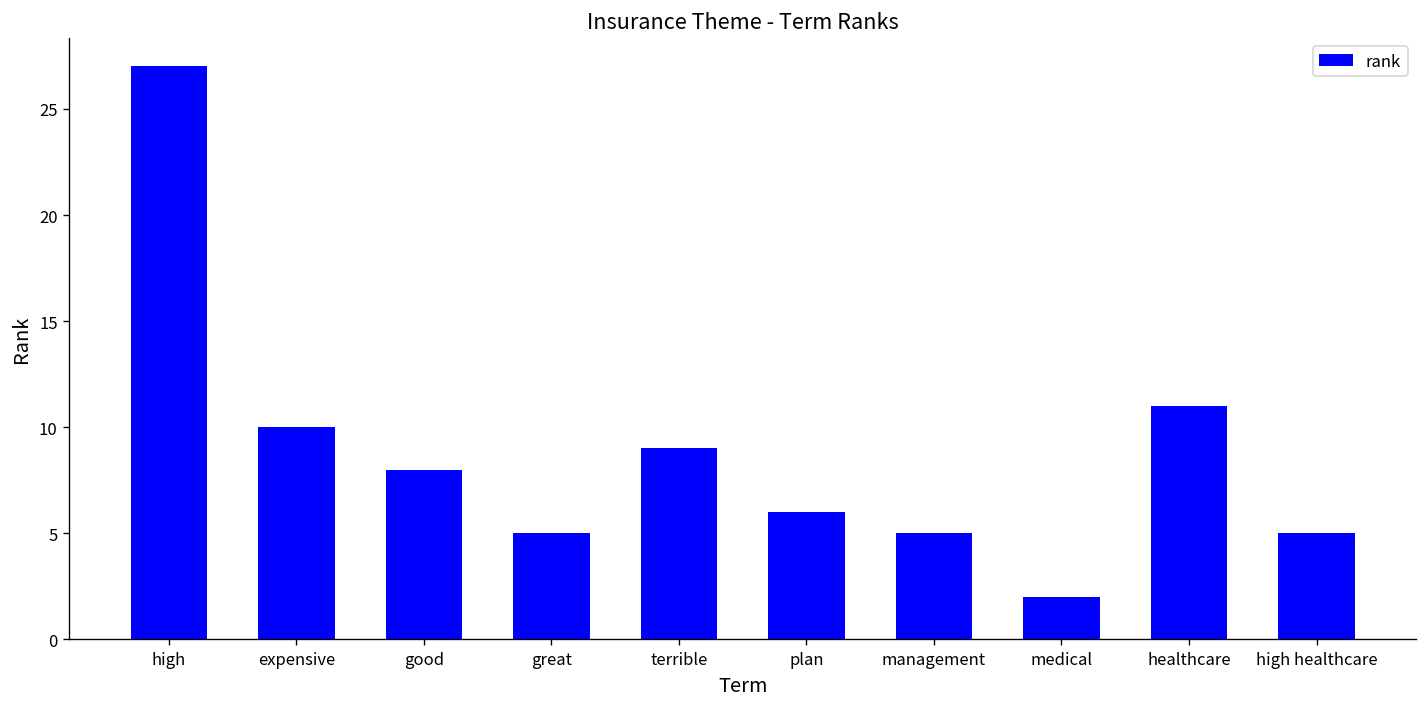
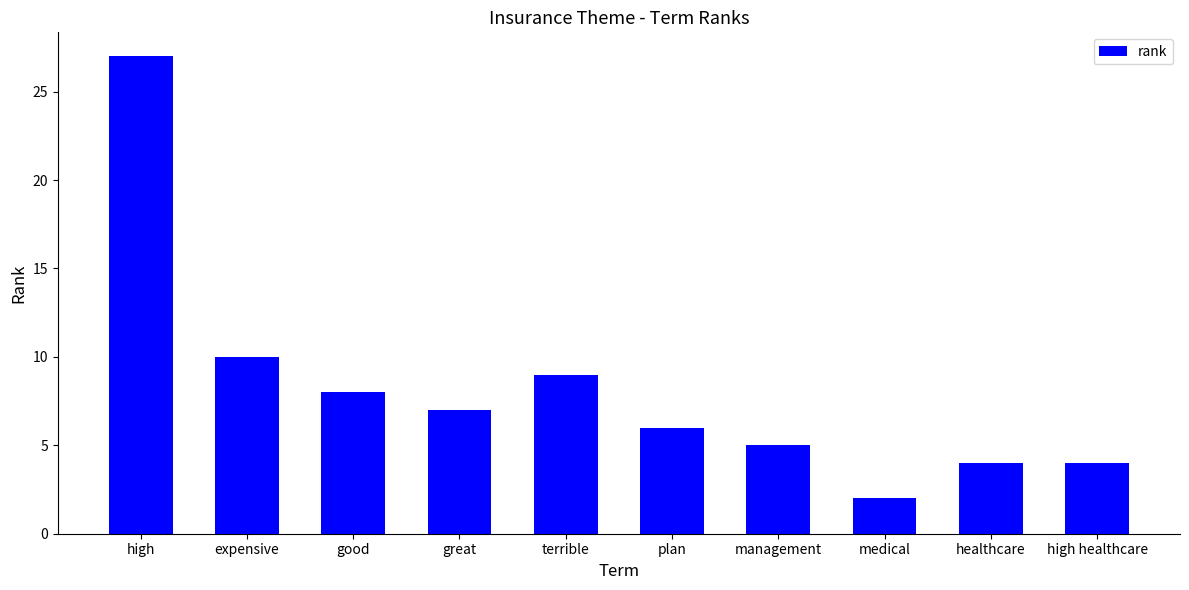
great: 5 -> 7
healthcare: 11 -> 4
high healthcare: 5 -> 4
